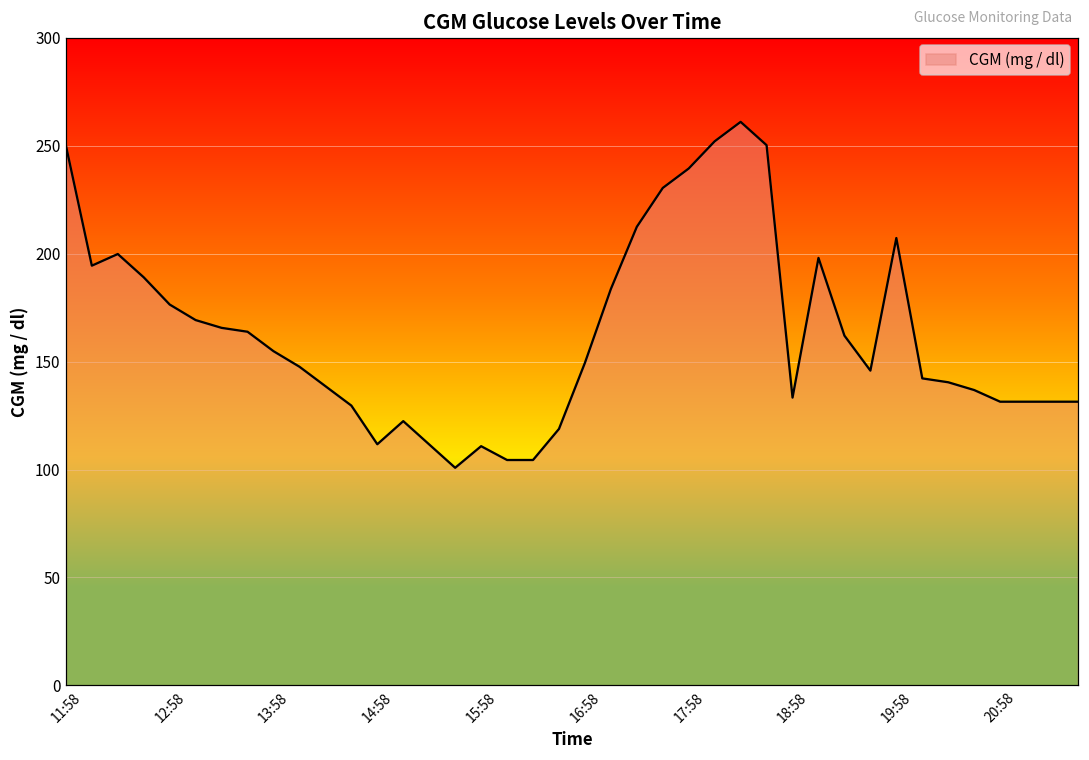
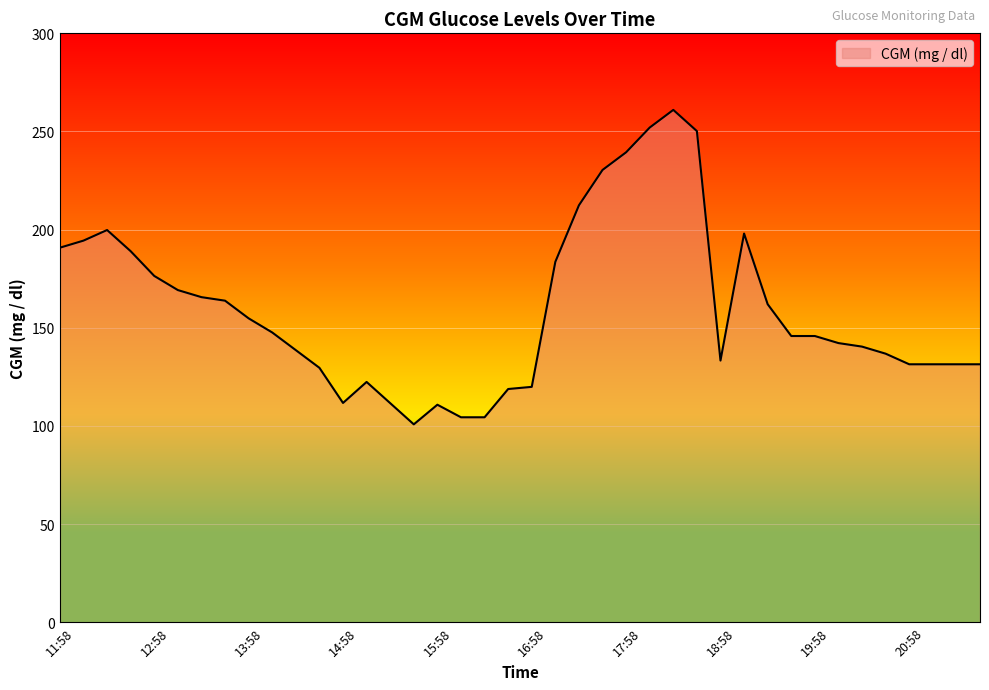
11:58: 250 -> 191
16:58: 149 -> 120
19:58: 207 -> 146
